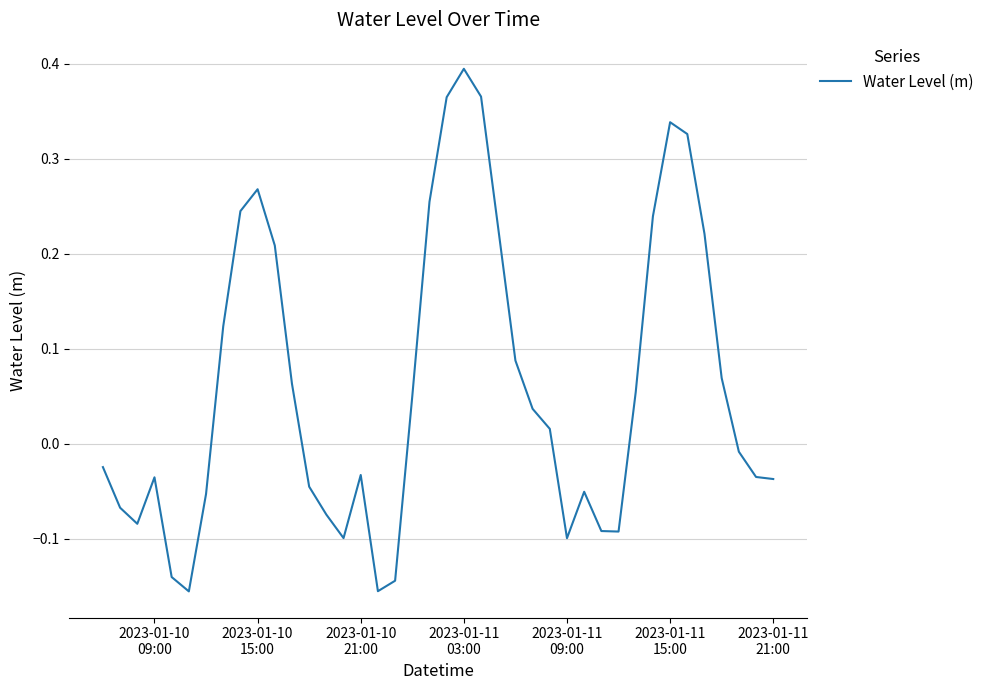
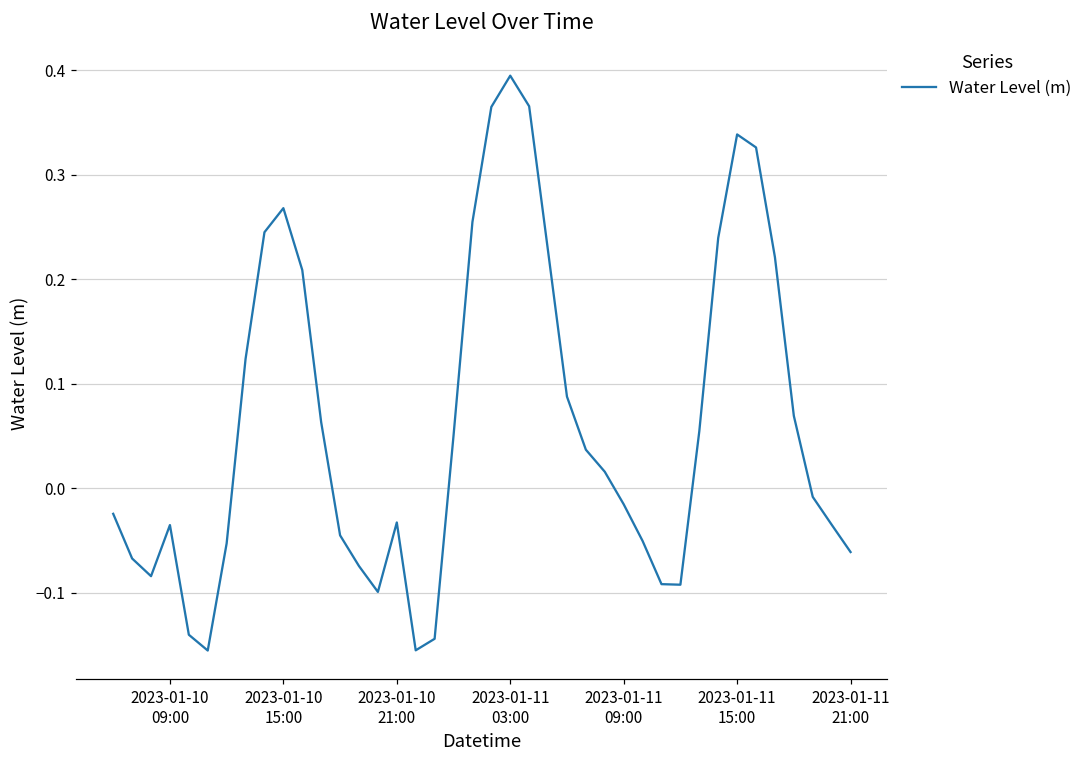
2023-01-11 09:00: -0.10 -> -0.02
2023-01-11 21:00: -0.04 -> -0.06
